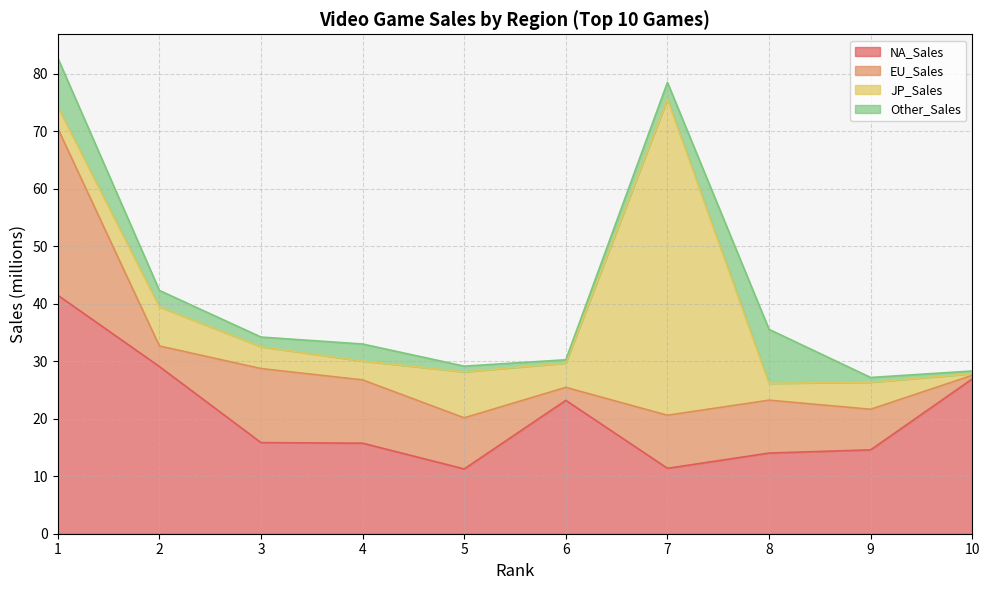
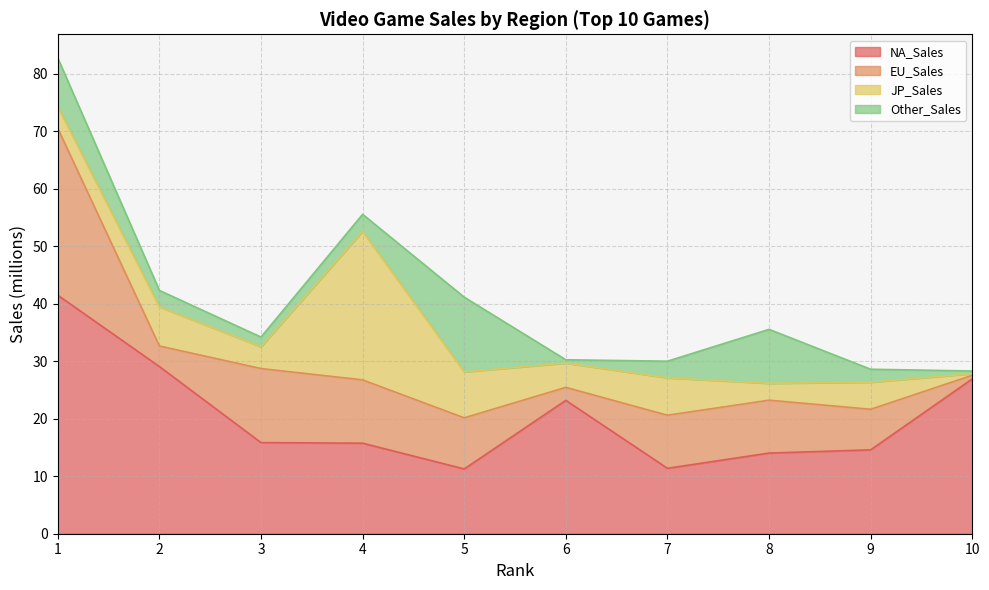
JP_Sales, 4: 3 -> 26
Other_Sales, 5: 1 -> 13
JP_Sales, 7: 55 -> 7
Other_Sales, 9: 1 -> 2
